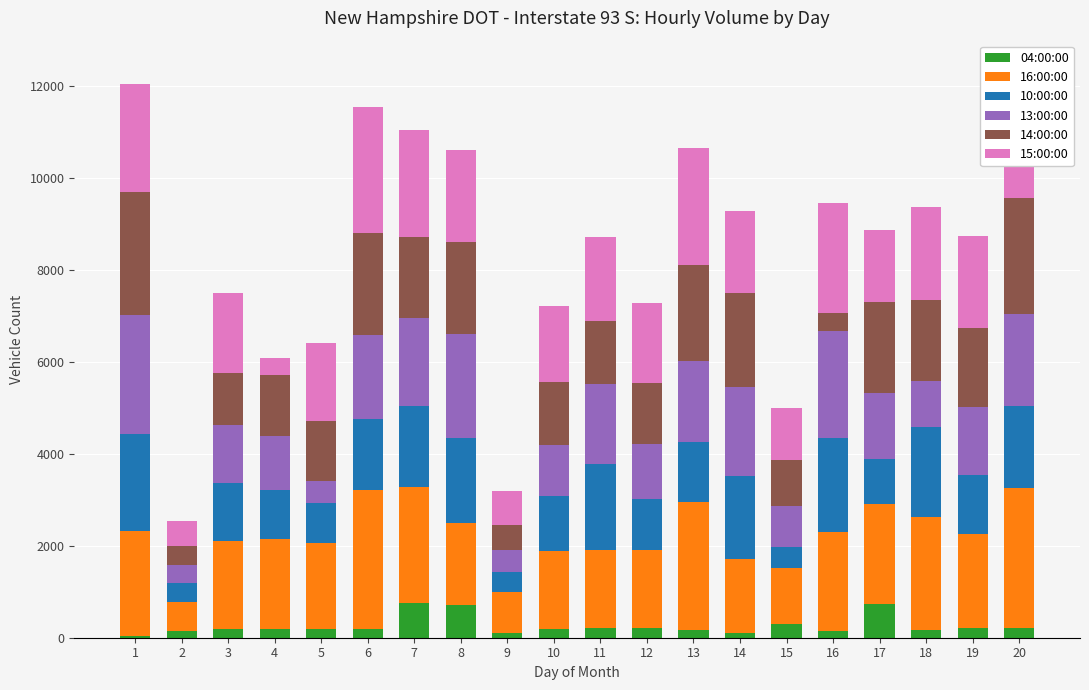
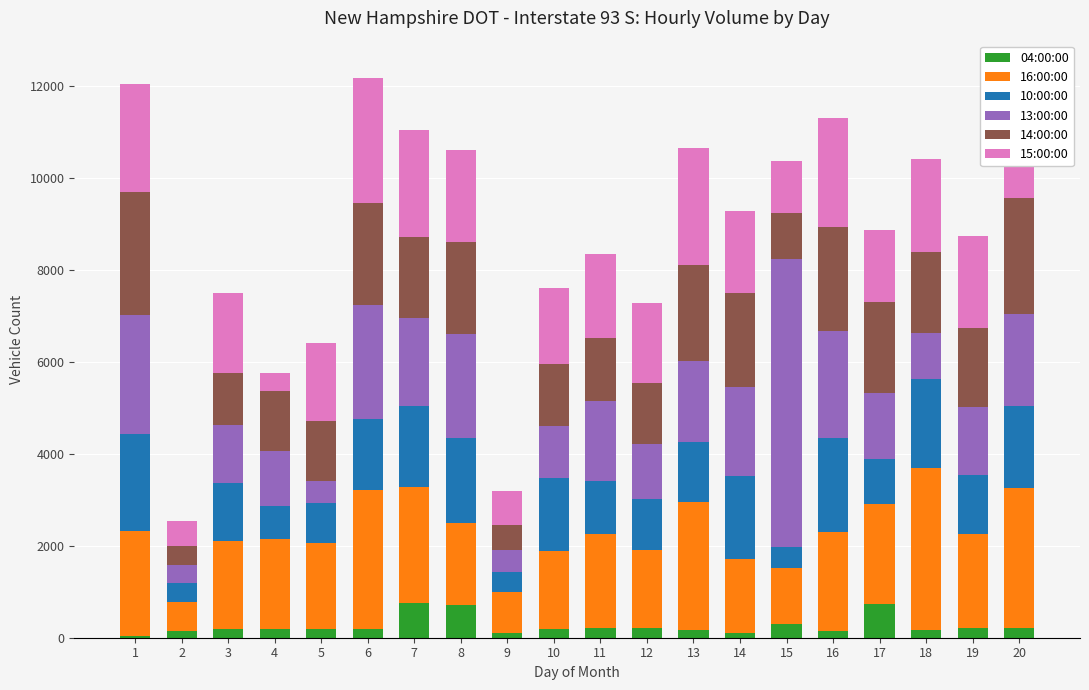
10:00:00, 4: 1100 -> 700
13:00:00, 6: 1800 -> 2500
10:00:00, 10: 1200 -> 1600
16:00:00, 11: 1700 -> 2000
10:00:00, 11: 1900 -> 1100
13:00:00, 15: 900 -> 6300
14:00:00, 16: 400 -> 2300
16:00:00, 18: 2500 -> 3500
